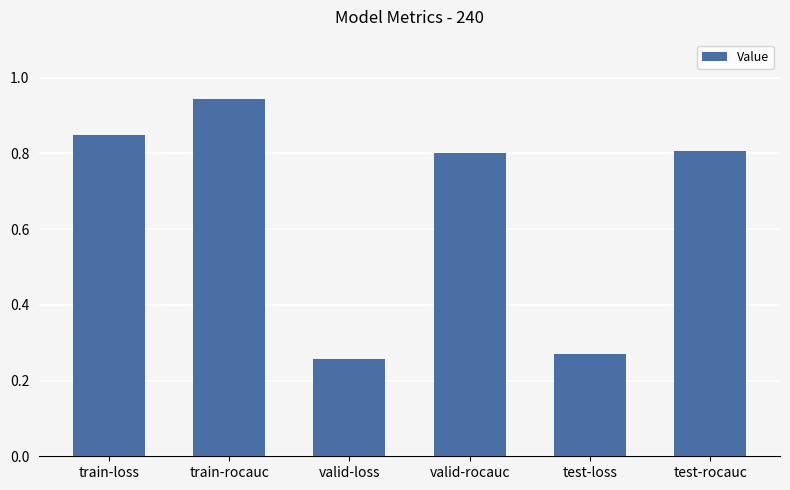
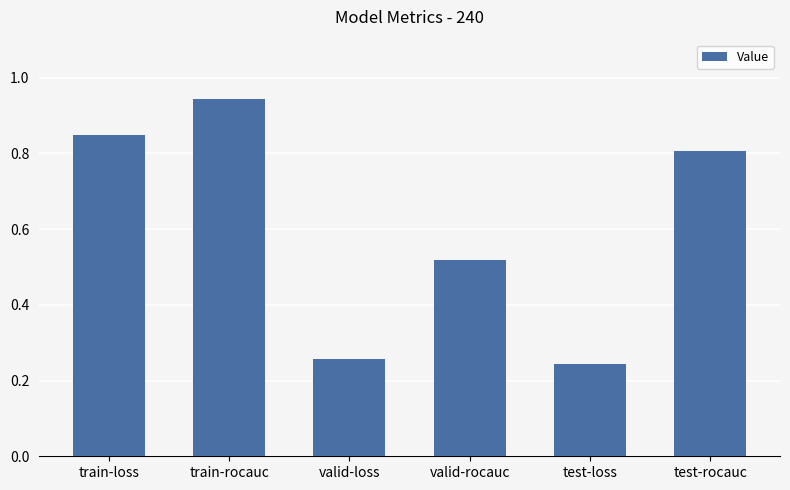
valid-rocauc: 0.80 -> 0.52
test-loss: 0.27 -> 0.24
